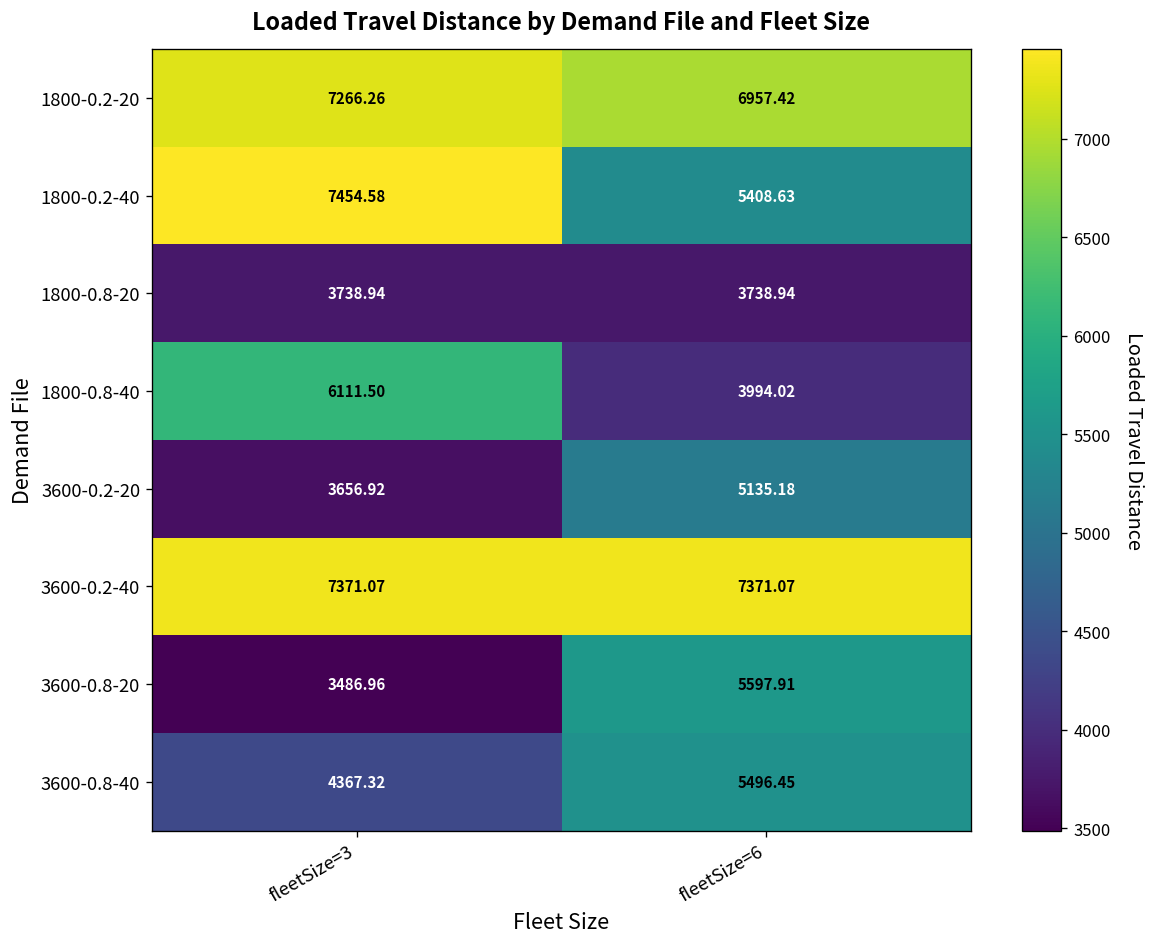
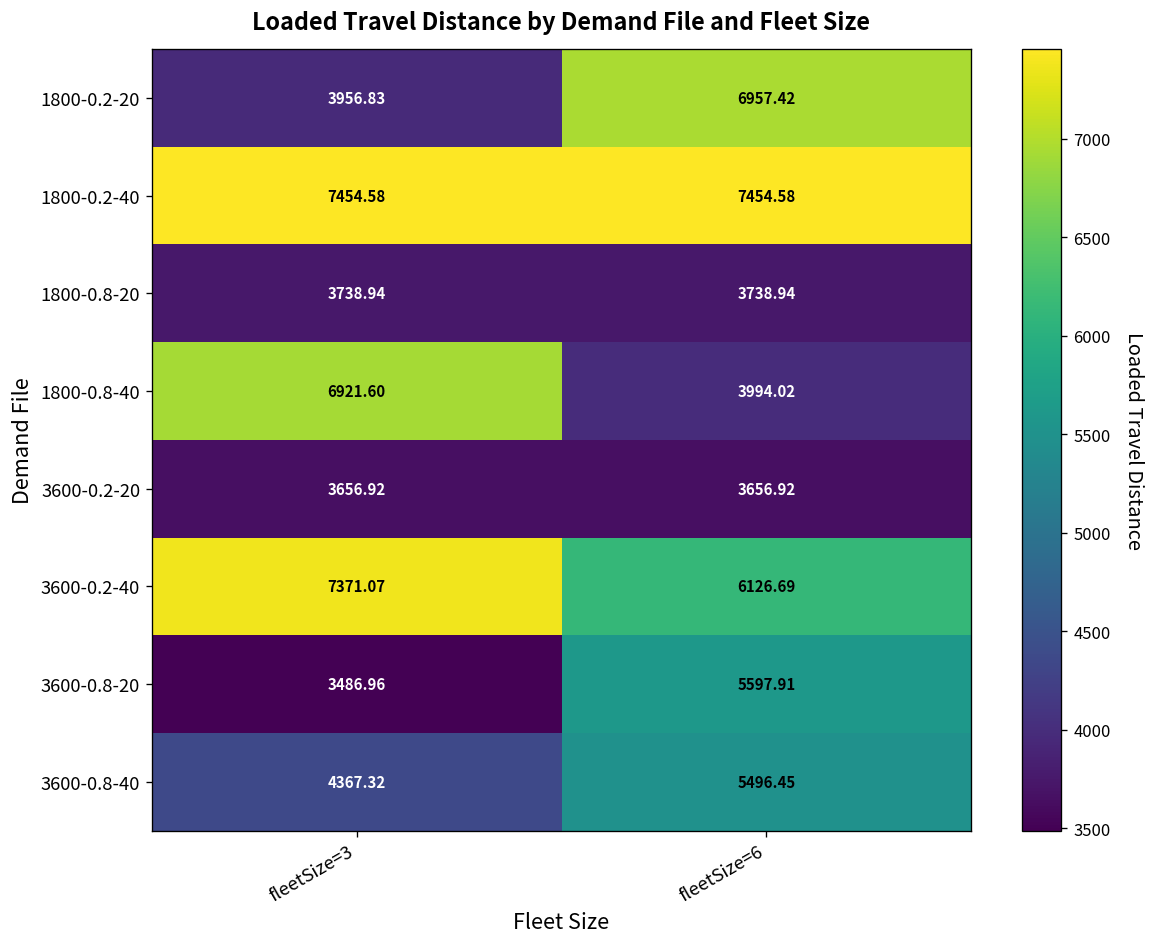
1800-0.2-20, fleetSize=3: 7266.26 -> 3956.83
1800-0.2-40, fleetSize=6: 5408.63 -> 7454.58
1800-0.8-40, fleetSize=3: 6111.50 -> 6921.60
3600-0.2-20, fleetSize=6: 5135.18 -> 3656.92
3600-0.2-40, fleetSize=6: 7371.07 -> 6126.69
